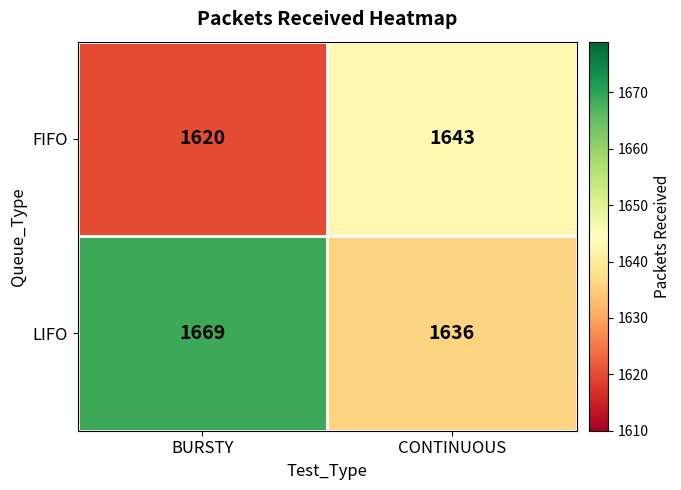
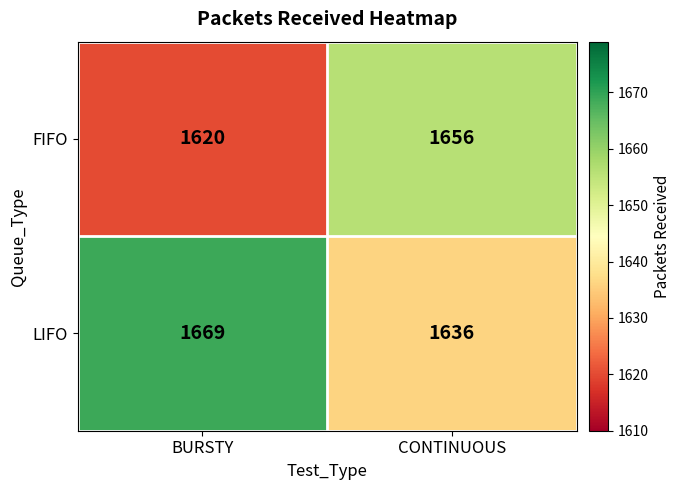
FIFO, CONTINUOUS: 1643 -> 1656
